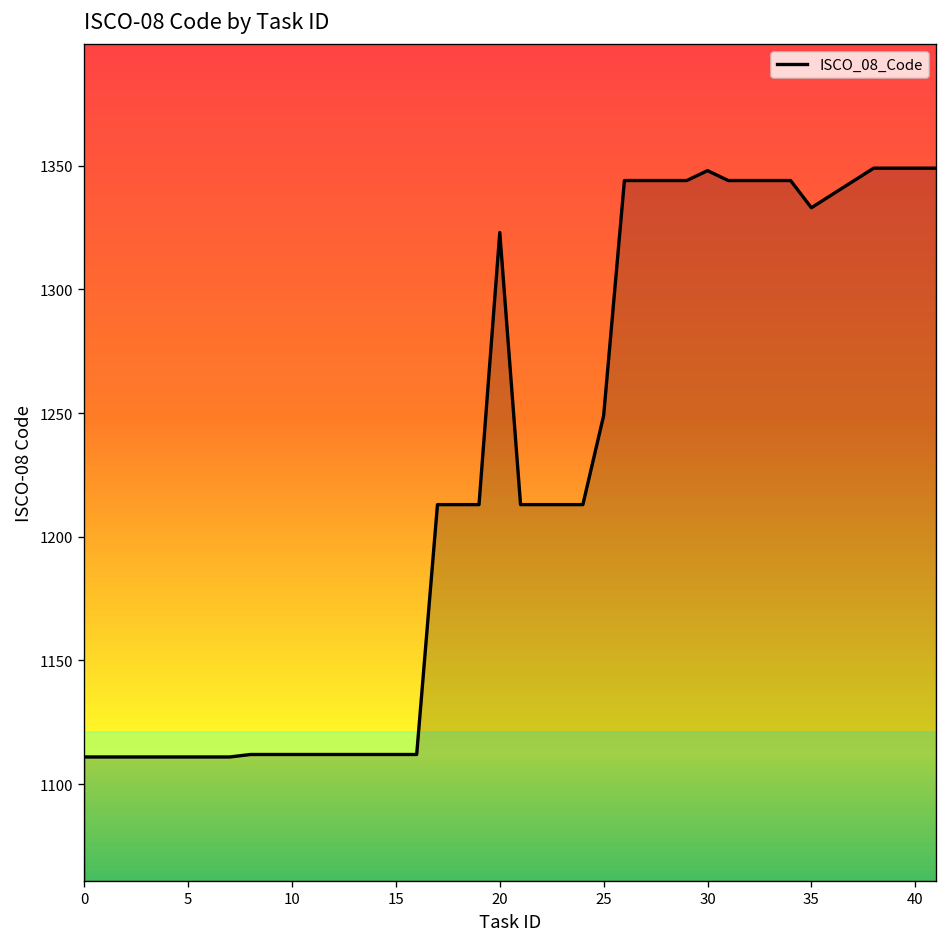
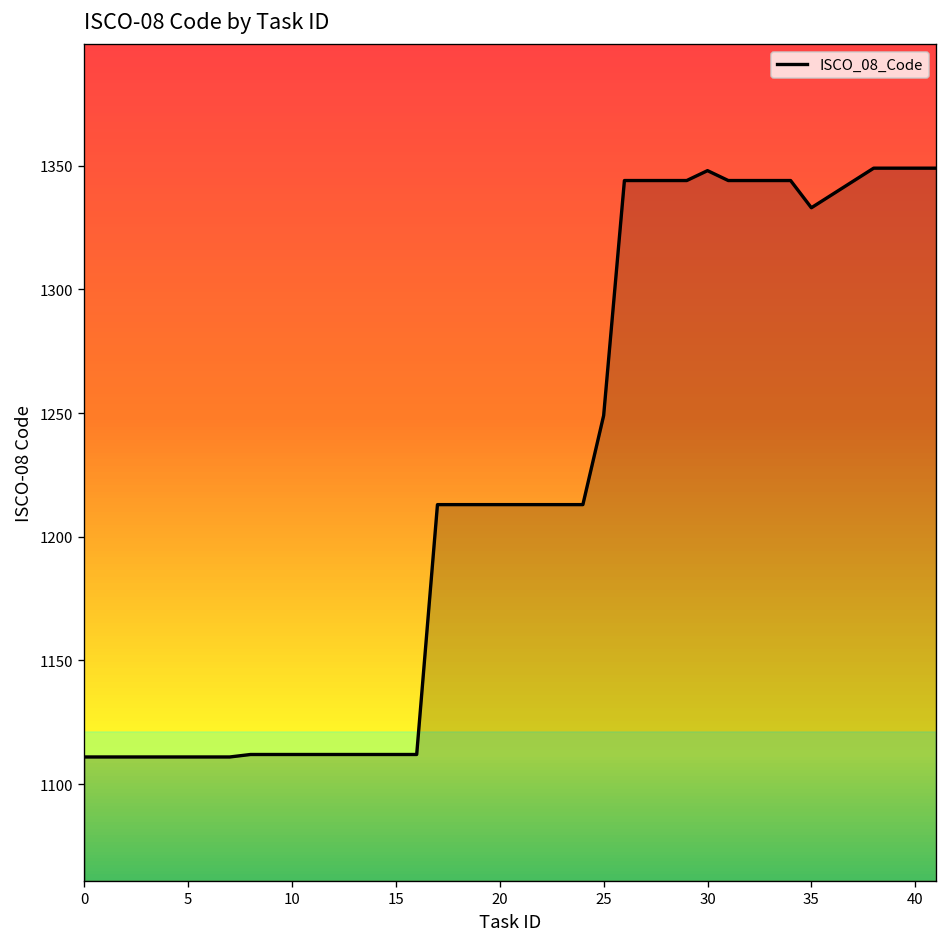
20: 1323 -> 1213
